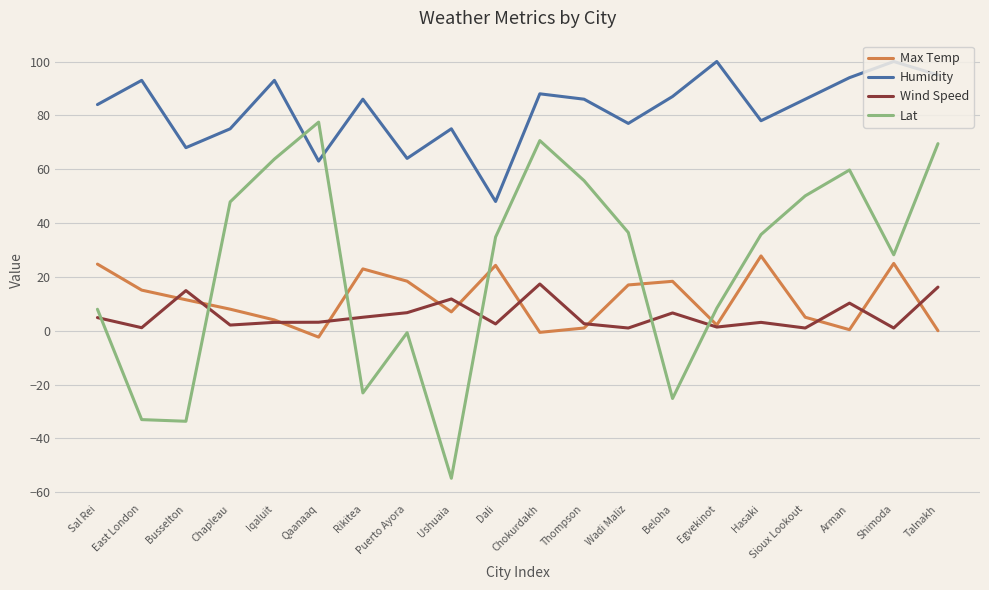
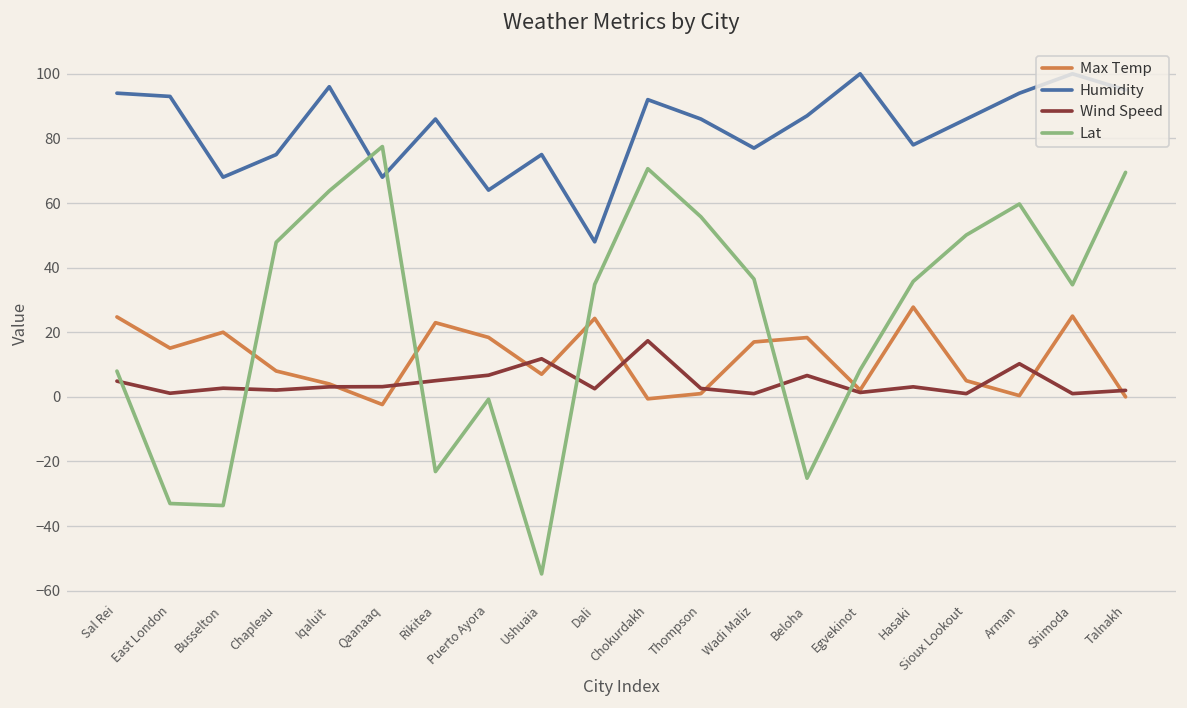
Humidity, Sal Rei: 84 -> 94
Max Temp, Busselton: 12 -> 20
Wind Speed, Busselton: 15 -> 3
Humidity, Iqaluit: 93 -> 96
Humidity, Qaanaaq: 63 -> 68
Humidity, Chokurdakh: 88 -> 92
Lat, Shimoda: 28 -> 35
Wind Speed, Talnakh: 16 -> 2
